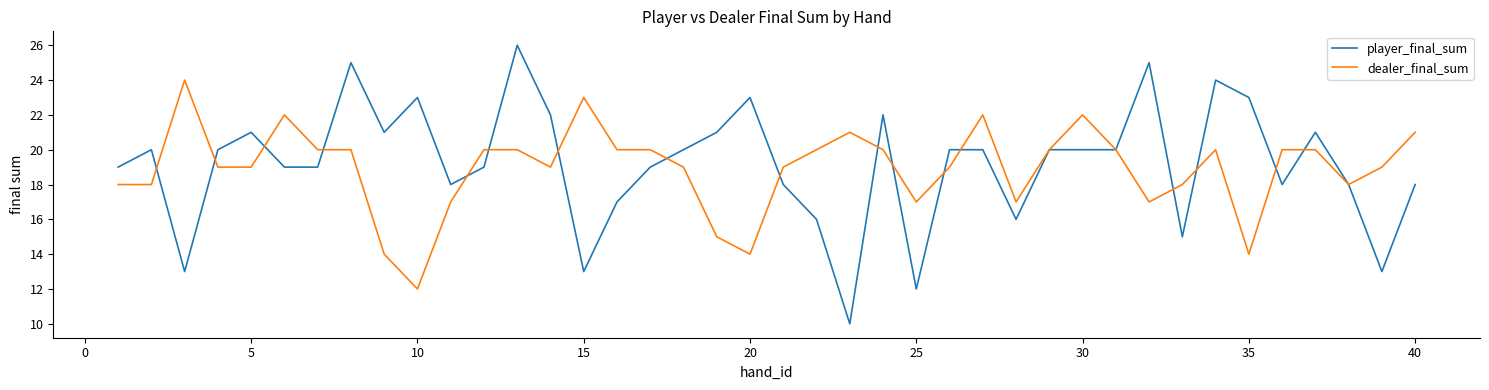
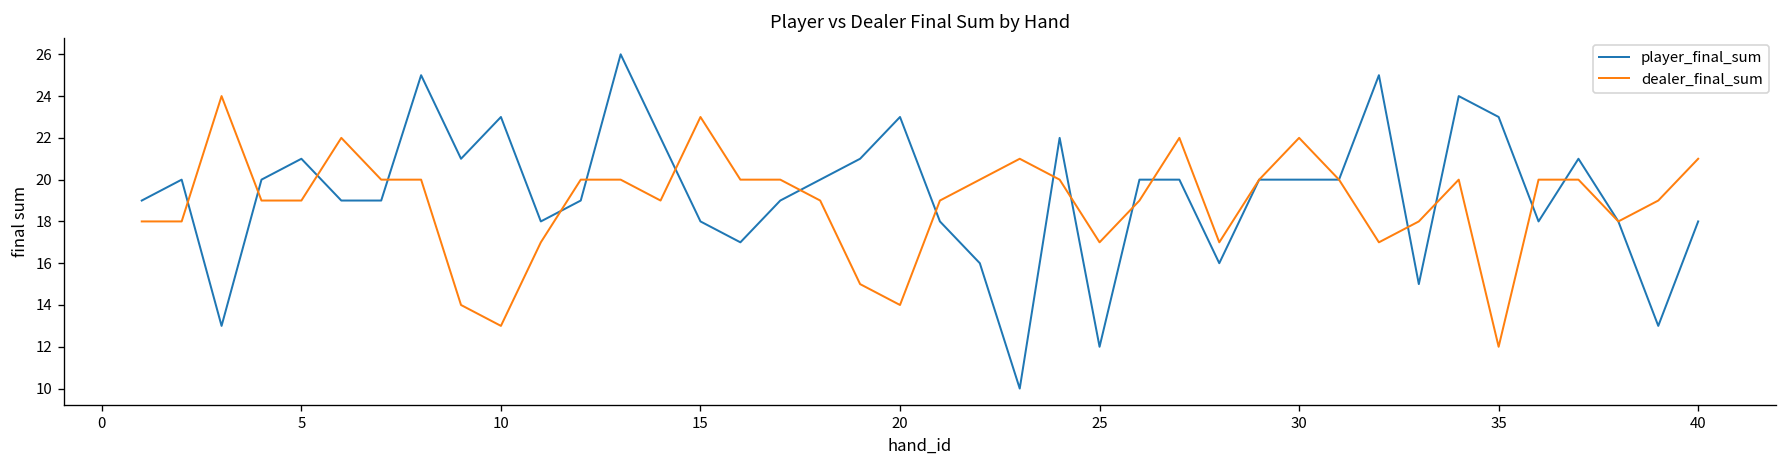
dealer_final_sum, 10: 12 -> 13
player_final_sum, 15: 13 -> 18
dealer_final_sum, 35: 14 -> 12
